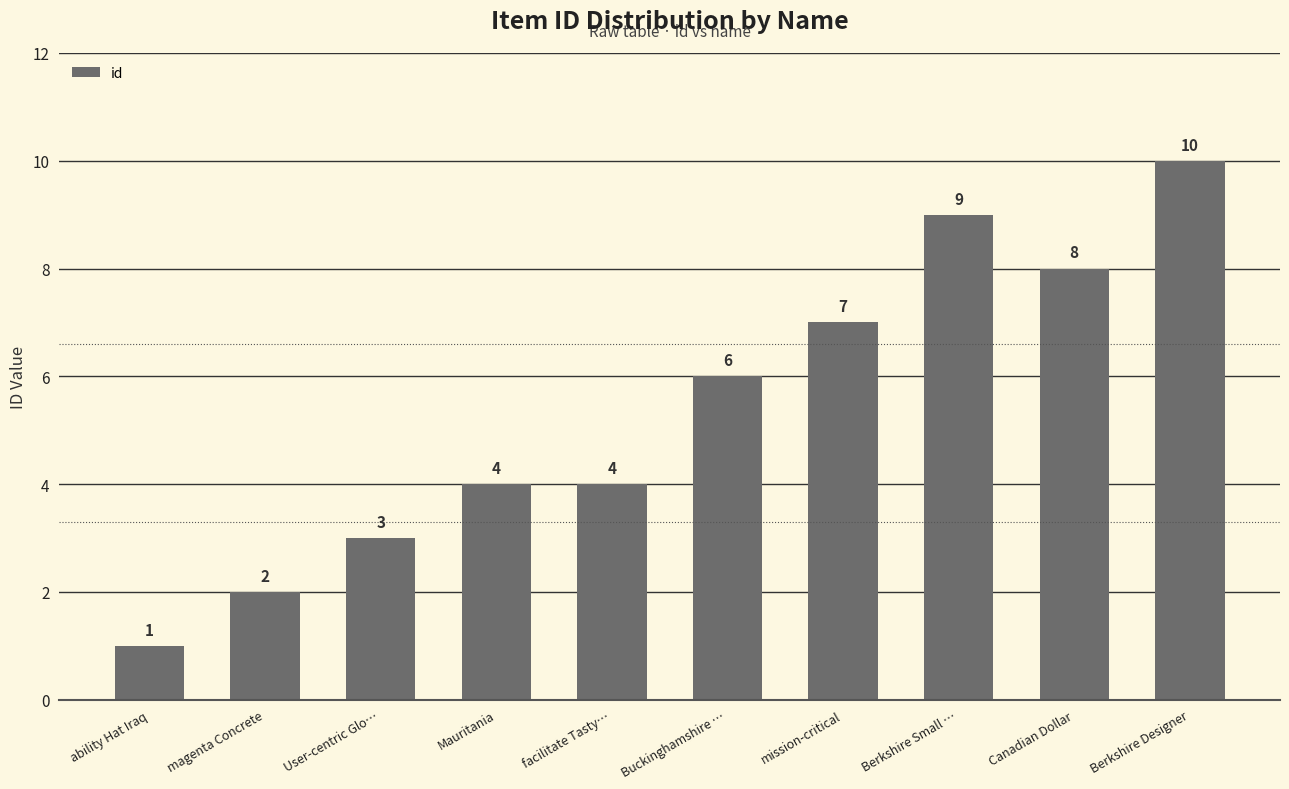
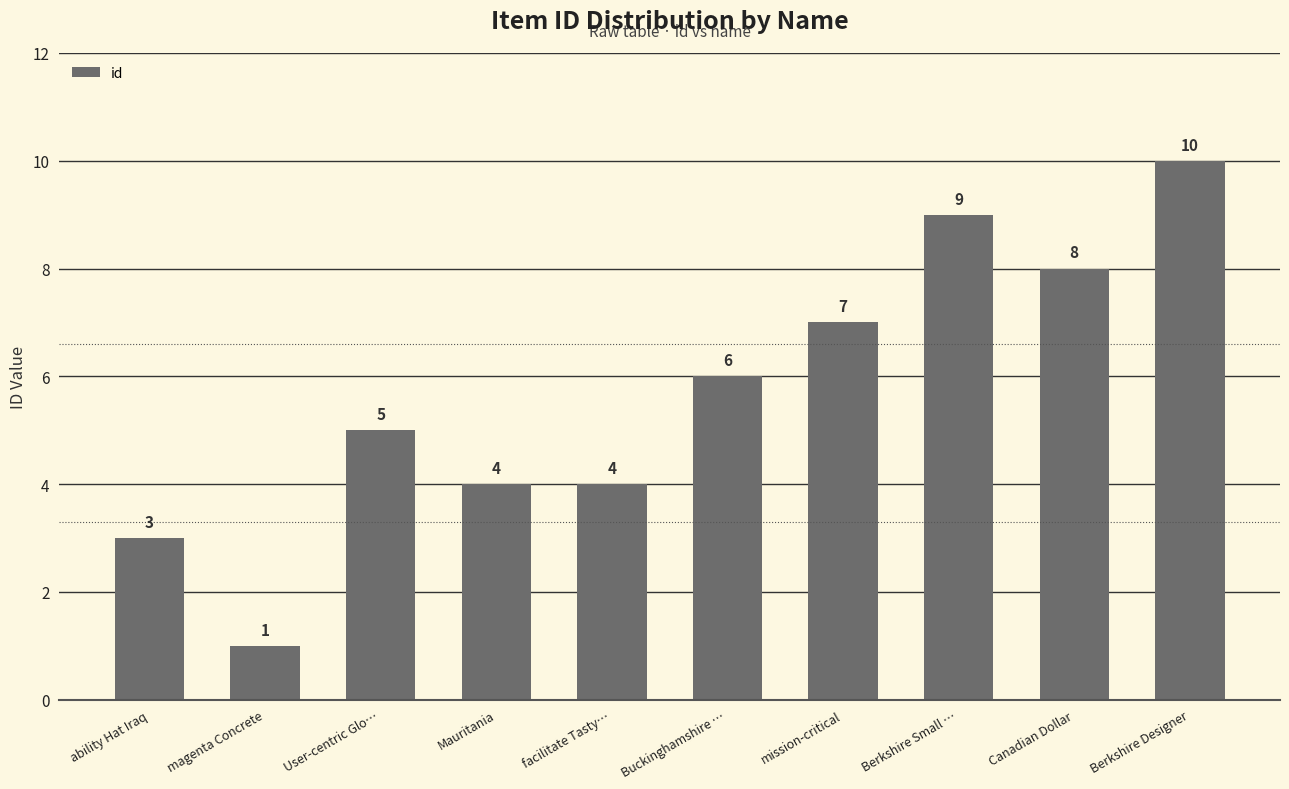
ability Hat Iraq: 1 -> 3
magenta Concrete: 2 -> 1
User-centric Glo…: 3 -> 5
